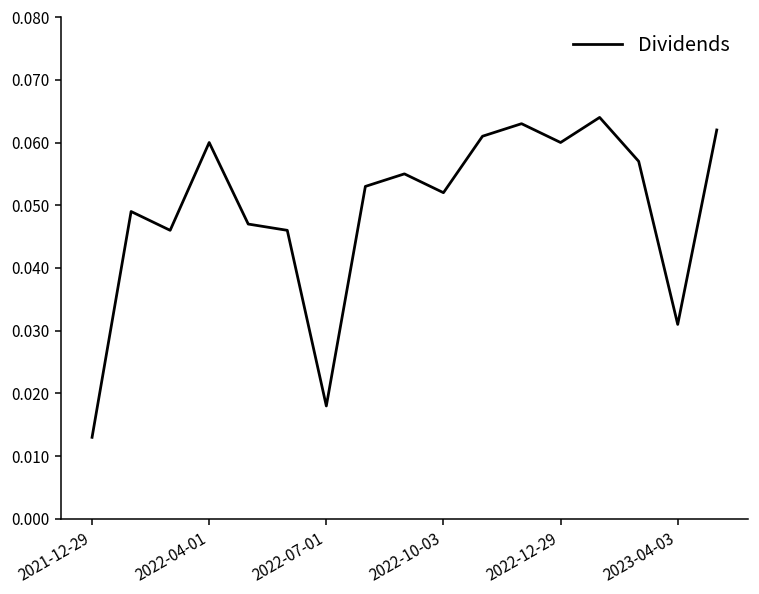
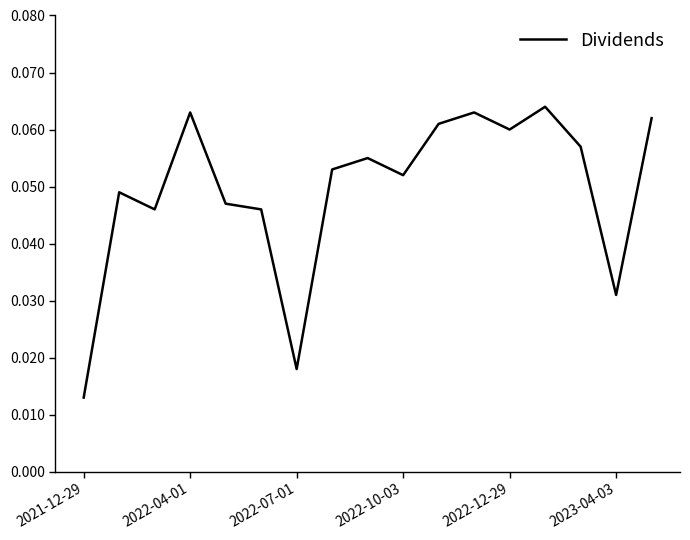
2022-04-01: 0.060 -> 0.063
